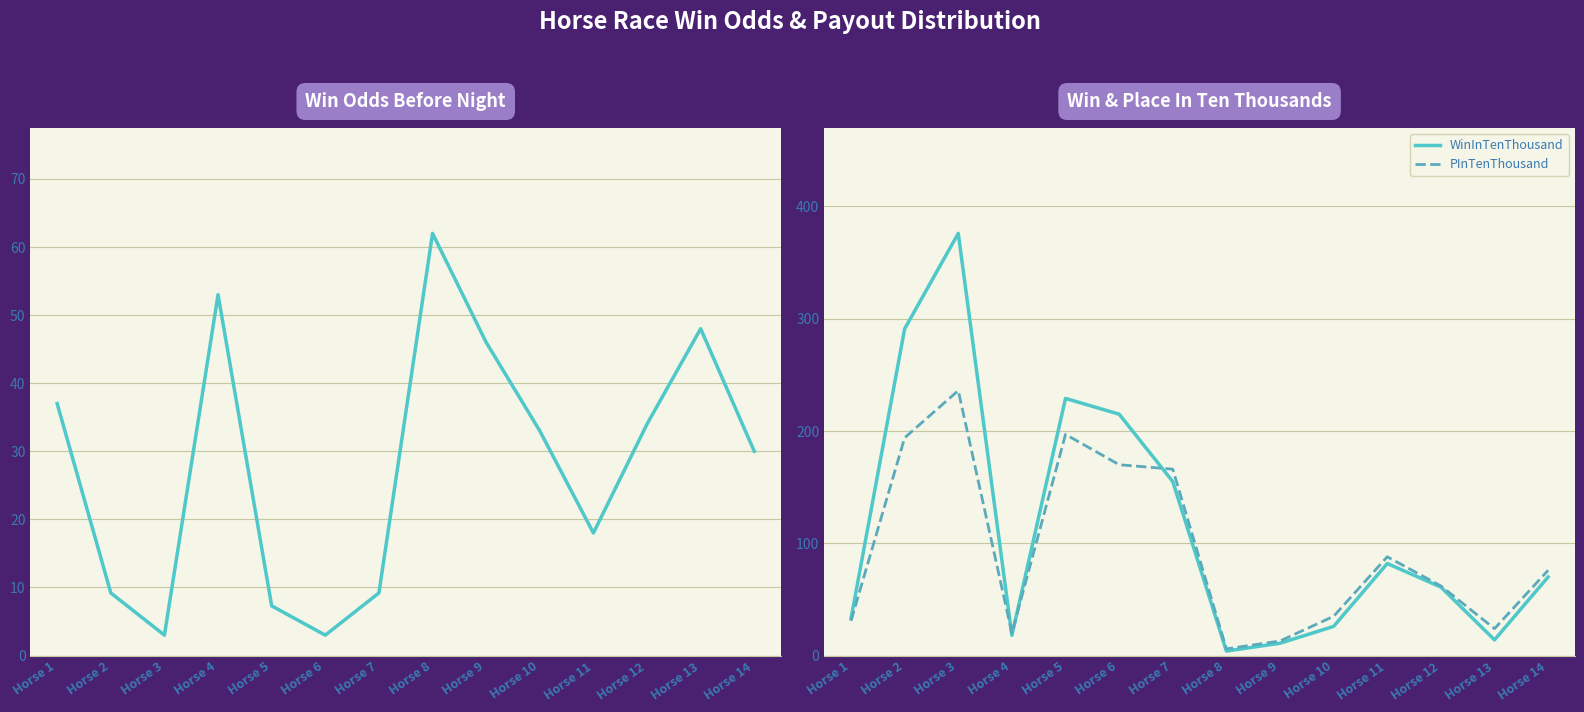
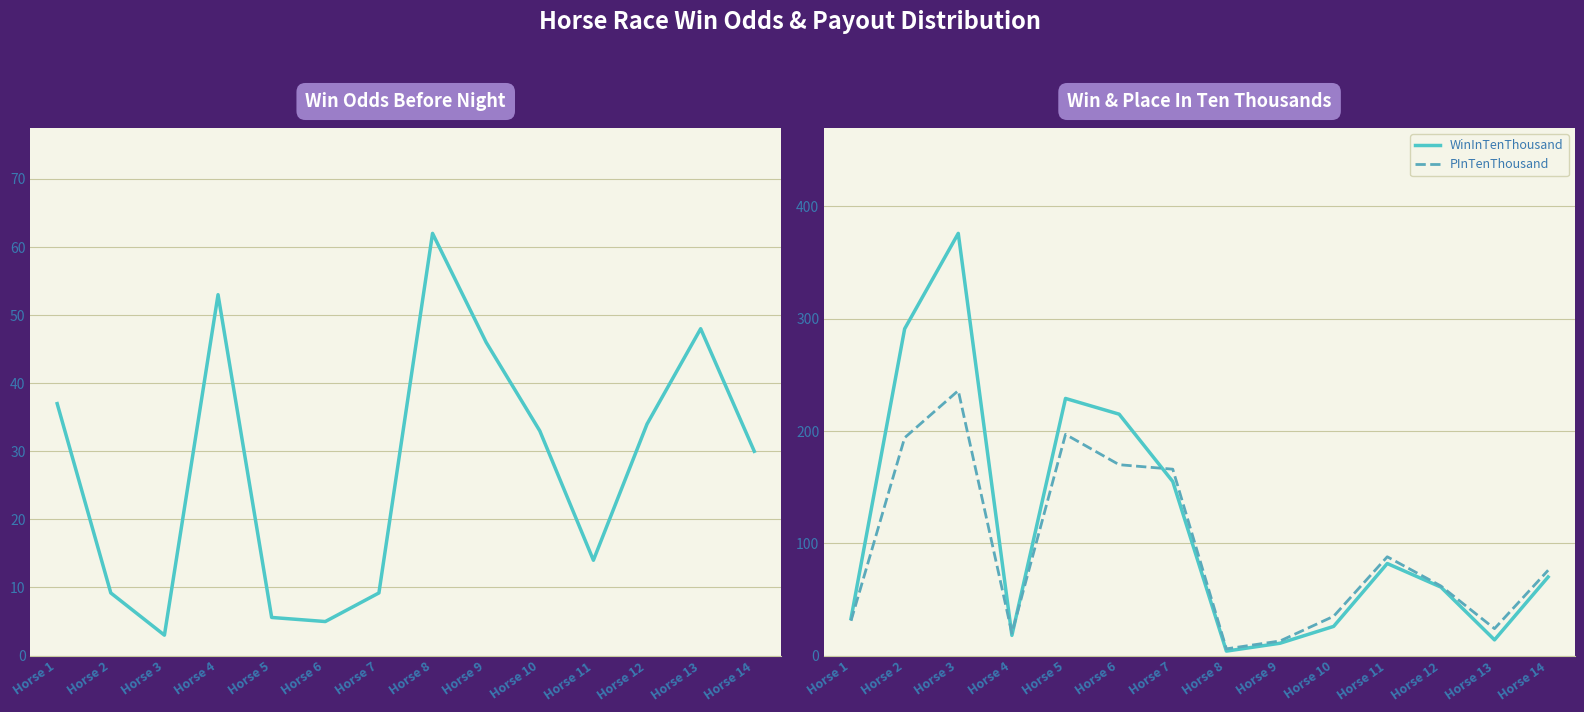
Win Odds Before Night, Horse 5: 7 -> 6
Win Odds Before Night, Horse 6: 3 -> 5
Win Odds Before Night, Horse 11: 18 -> 14
